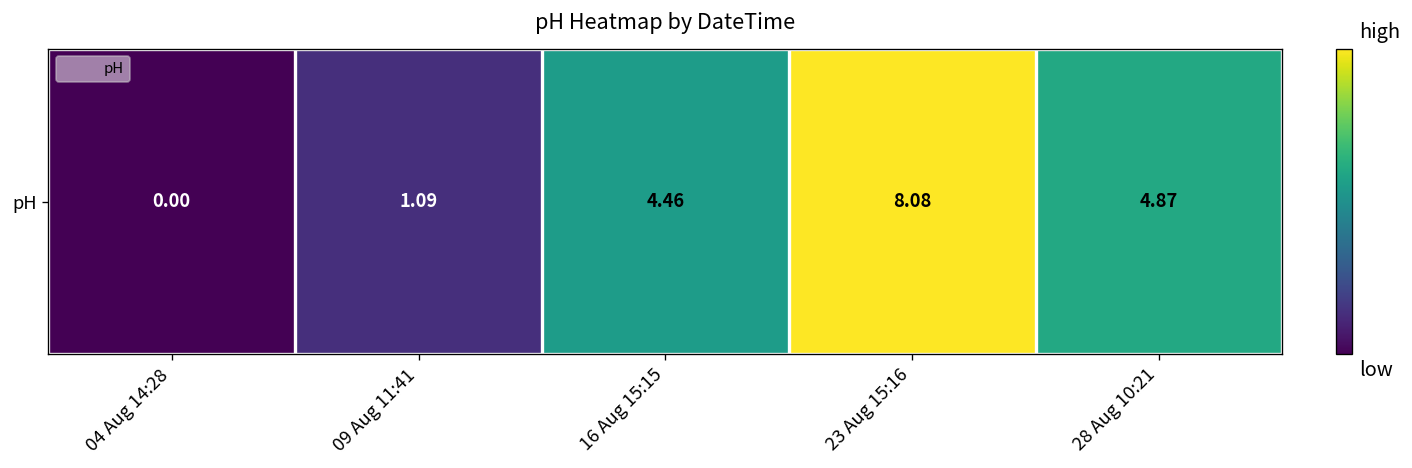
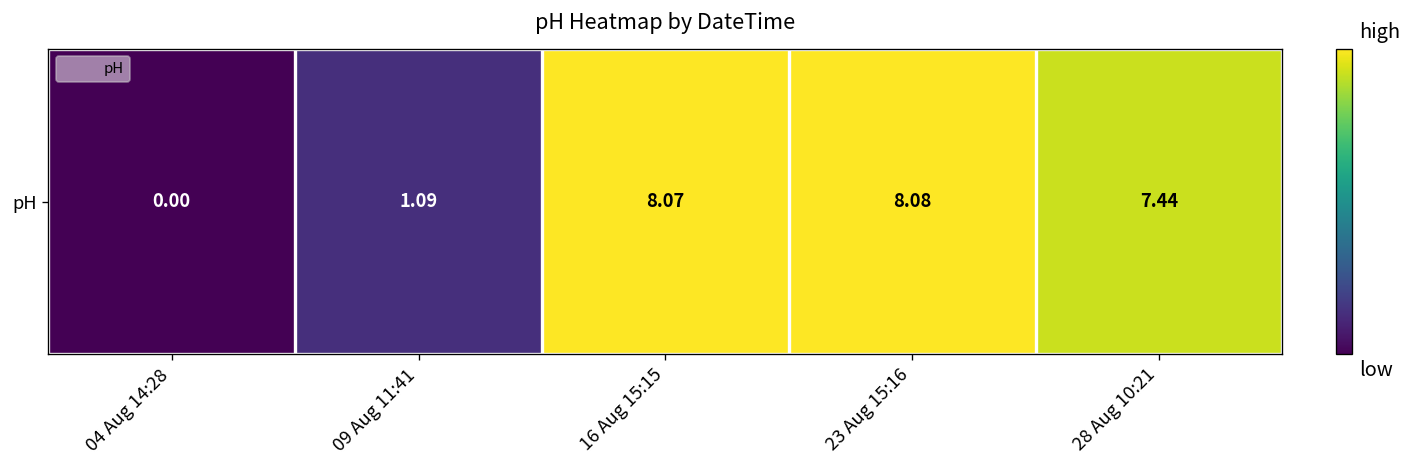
pH, 16 Aug 15:15: 4.46 -> 8.07
pH, 28 Aug 10:21: 4.87 -> 7.44
